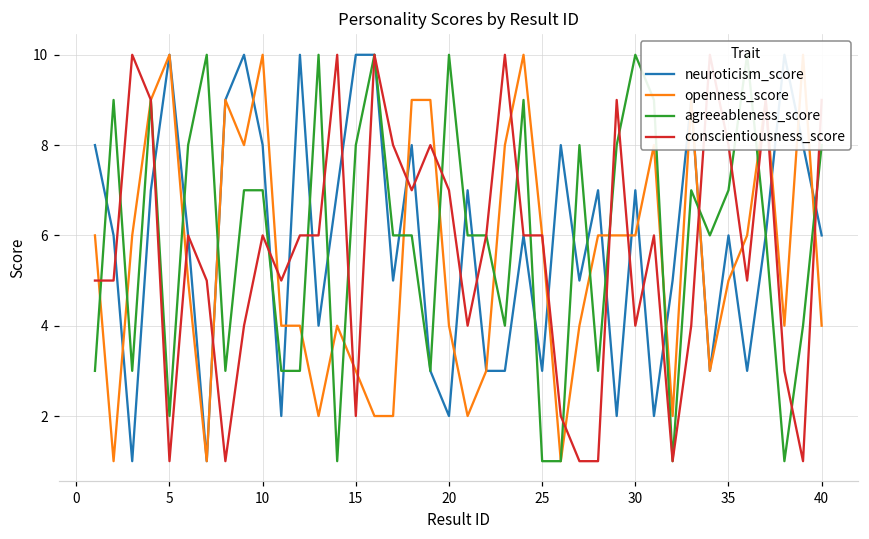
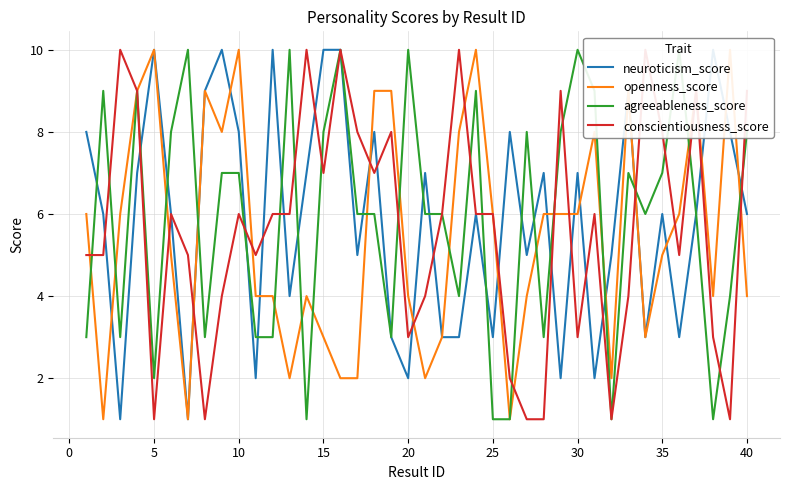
conscientiousness_score, 15: 2 -> 7
conscientiousness_score, 20: 7 -> 3
conscientiousness_score, 30: 4 -> 3
